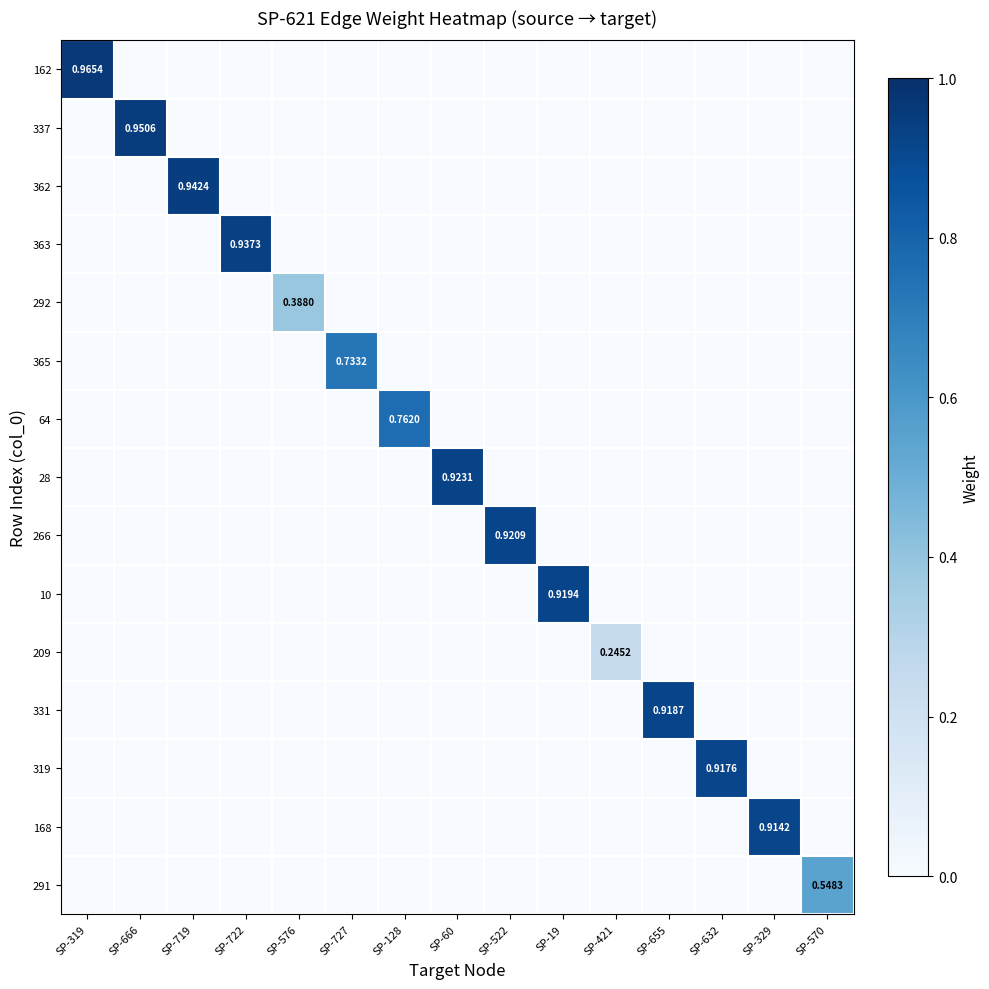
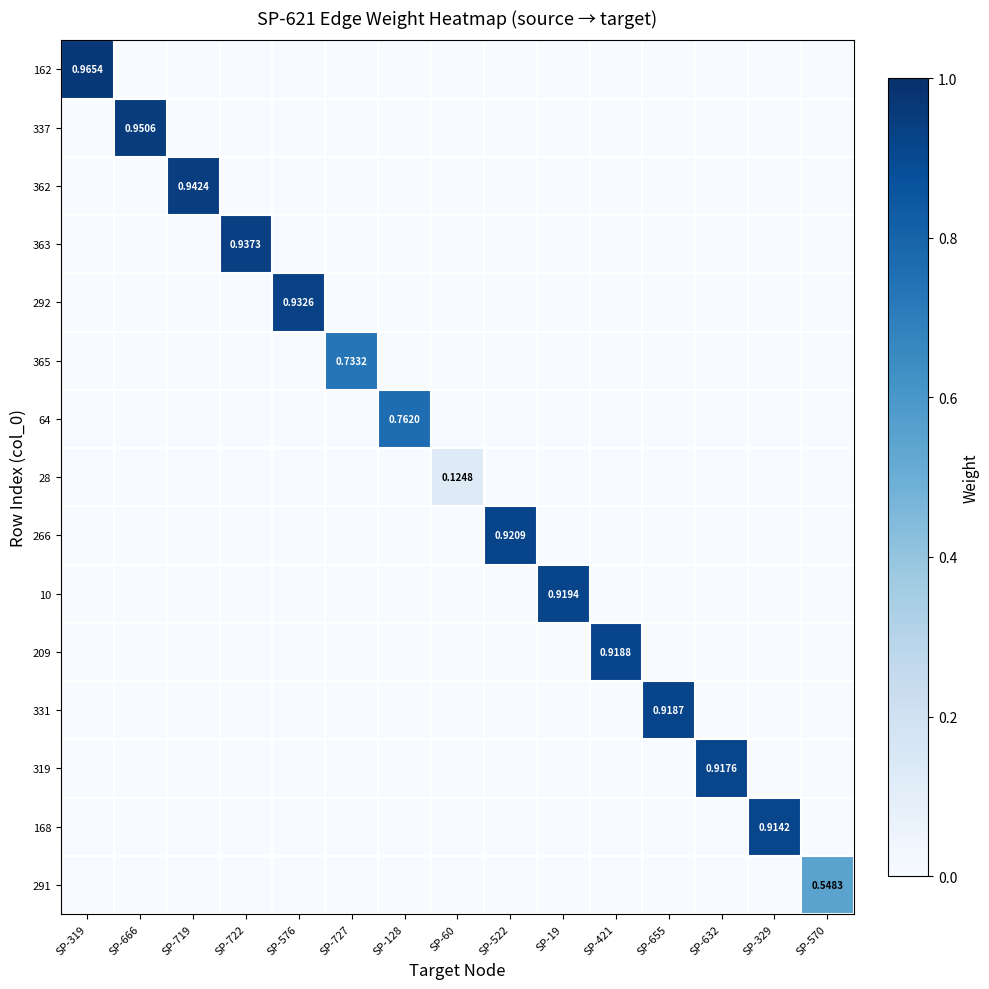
292, SP-576: 0.3880 -> 0.9326
28, SP-60: 0.9231 -> 0.1248
209, SP-421: 0.2452 -> 0.9188
